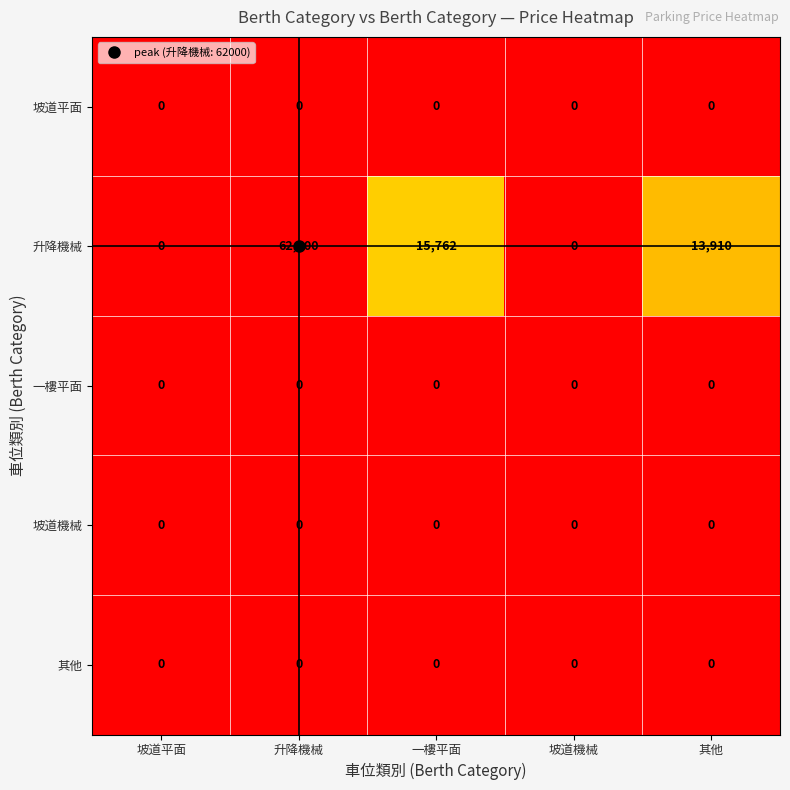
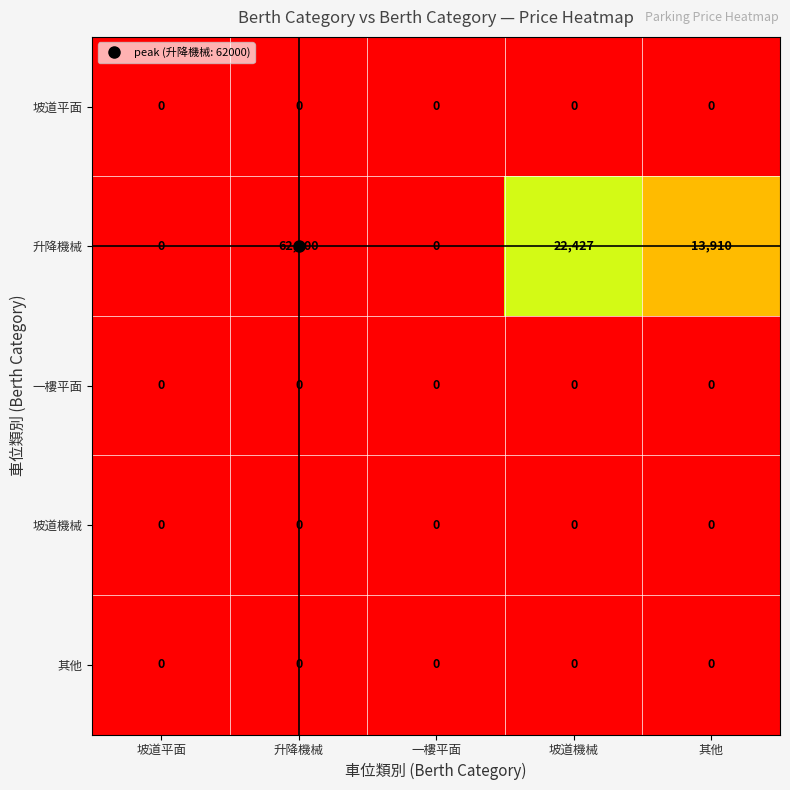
升降機械, 一樓平面: 15,762 -> 0
升降機械, 坡道機械: 0 -> 22,427
